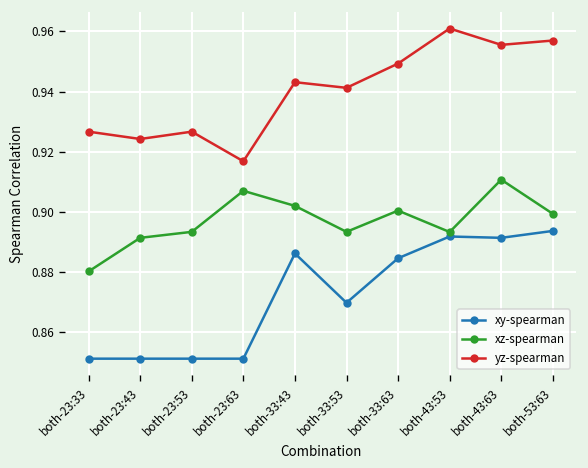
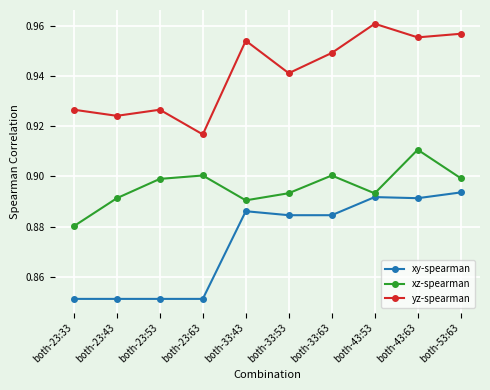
xz-spearman, both-23:53: 0.893 -> 0.899
xz-spearman, both-23:63: 0.907 -> 0.900
xz-spearman, both-33:43: 0.902 -> 0.890
yz-spearman, both-33:43: 0.943 -> 0.954
xy-spearman, both-33:53: 0.870 -> 0.885
